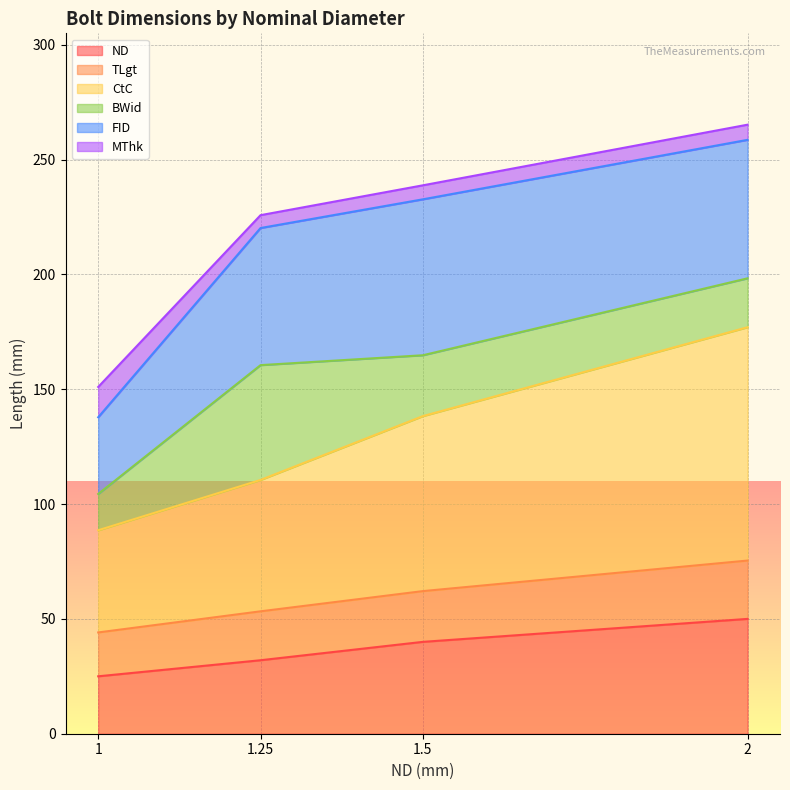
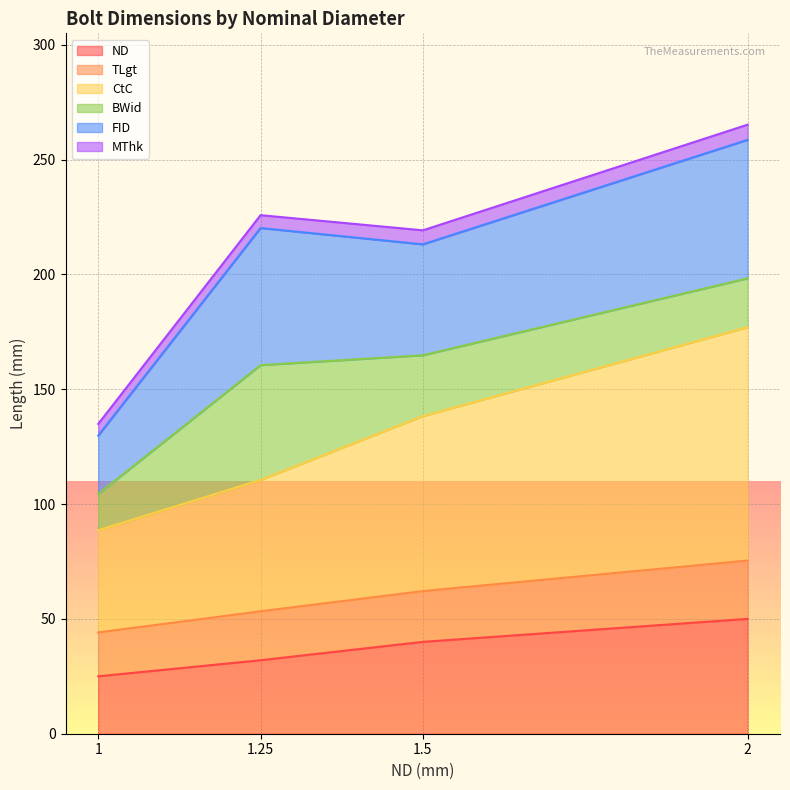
FID, 1: 33 -> 25
MThk, 1: 13 -> 5
FID, 1.5: 68 -> 48
